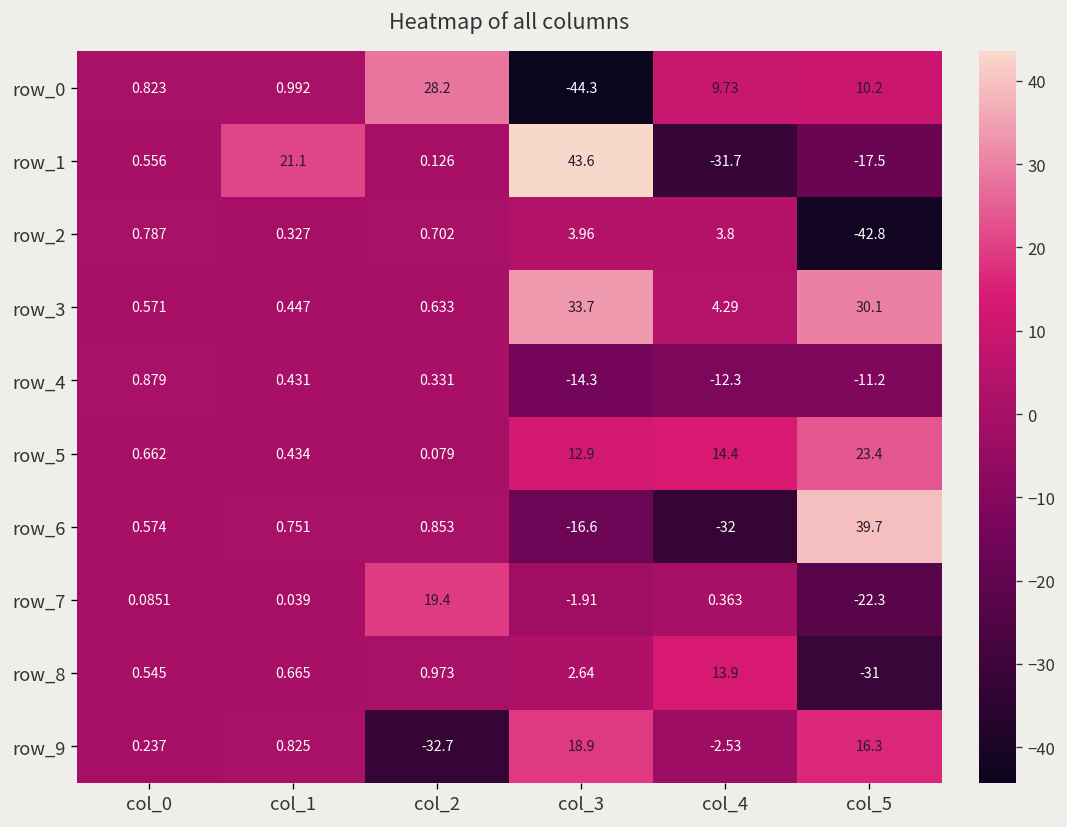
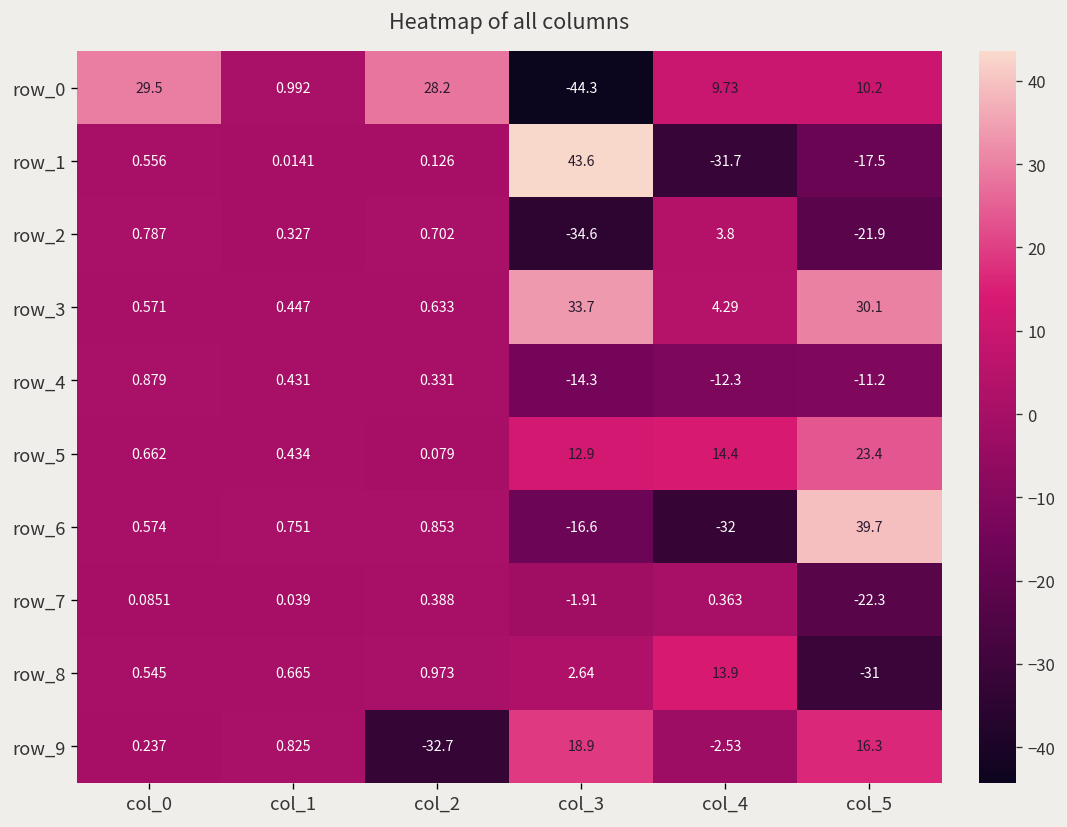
row_0, col_0: 0.823 -> 29.5
row_1, col_1: 21.1 -> 0.0141
row_2, col_3: 3.96 -> -34.6
row_2, col_5: -42.8 -> -21.9
row_7, col_2: 19.4 -> 0.388
